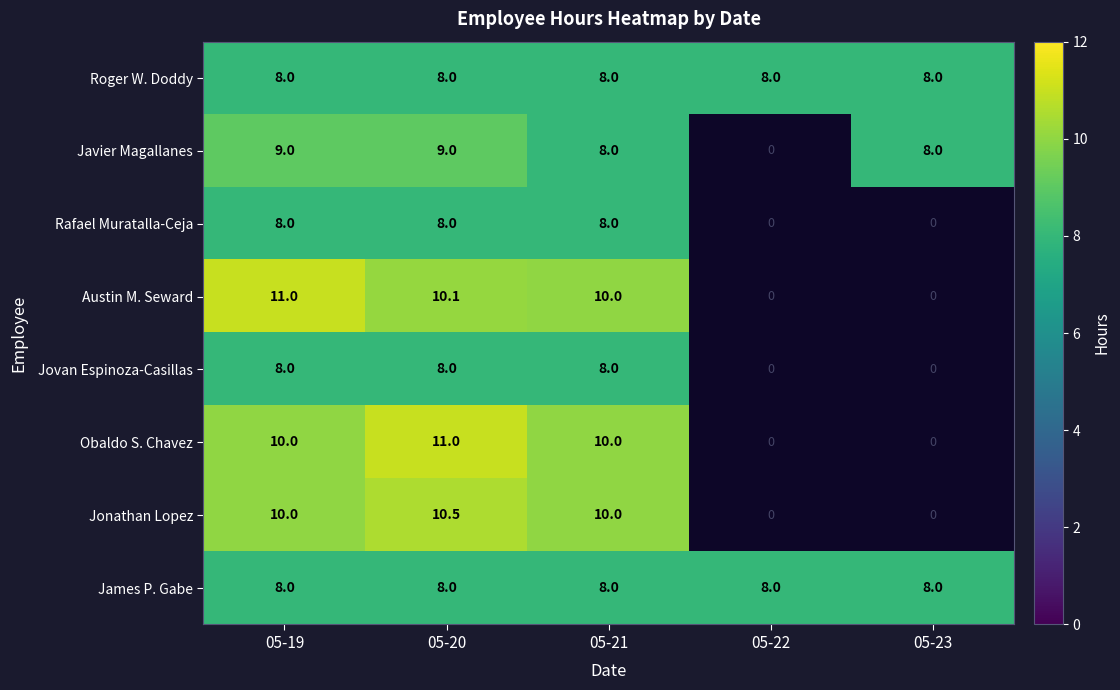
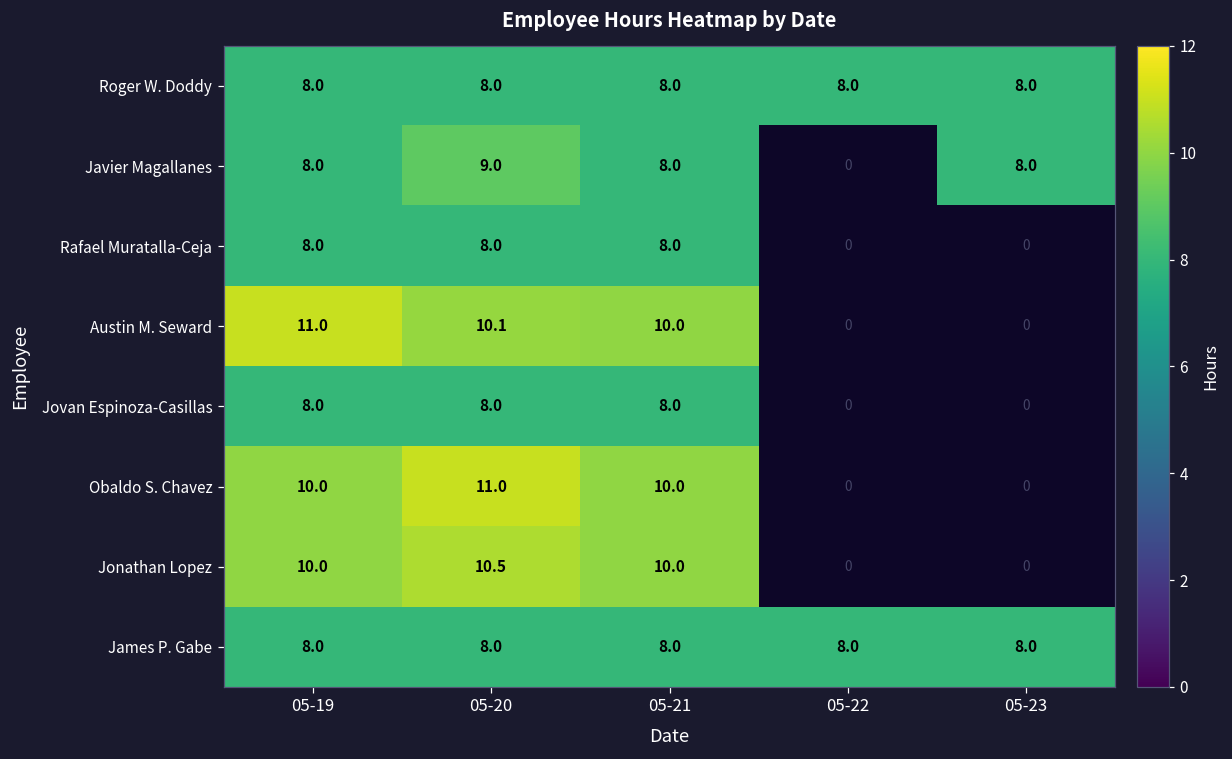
Javier Magallanes, 05-19: 9.0 -> 8.0
